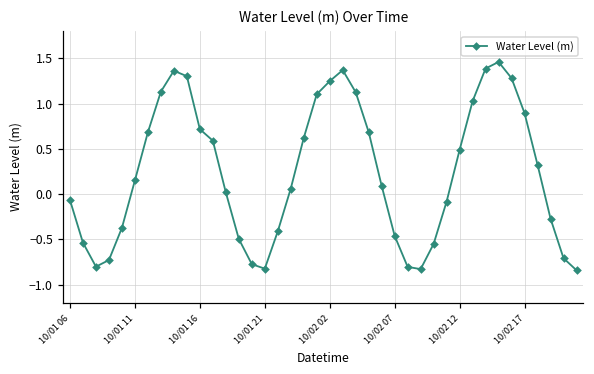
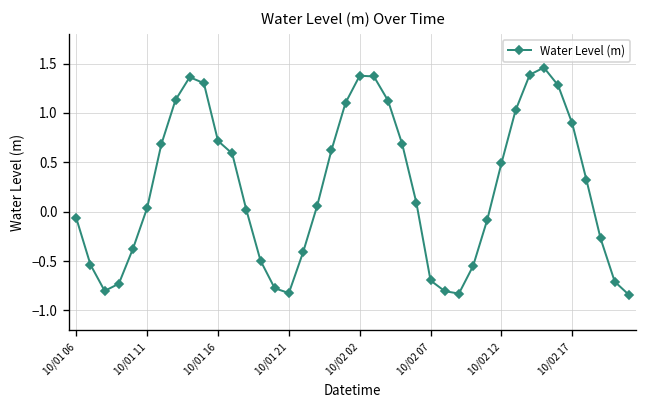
10/01 11: 0.2 -> 0.0
10/02 02: 1.2 -> 1.4
10/02 07: -0.5 -> -0.7
